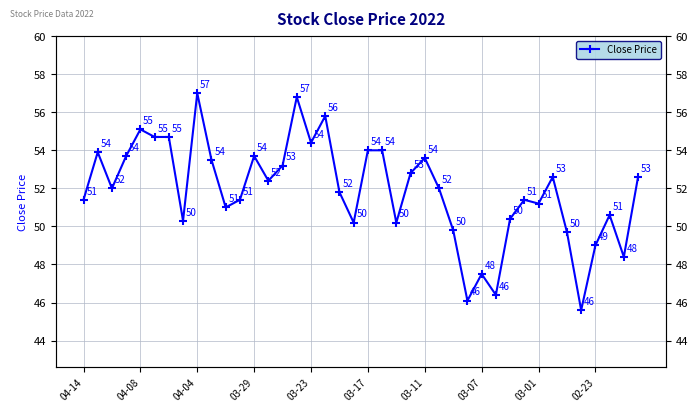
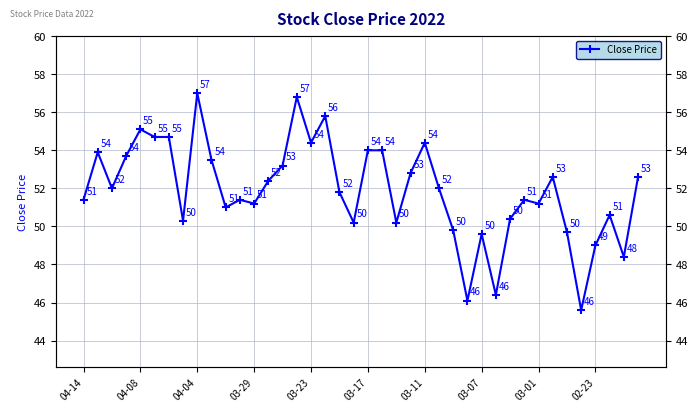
03-29: 54 -> 51
03-11: 53.6 -> 54.4
03-07: 48 -> 50
